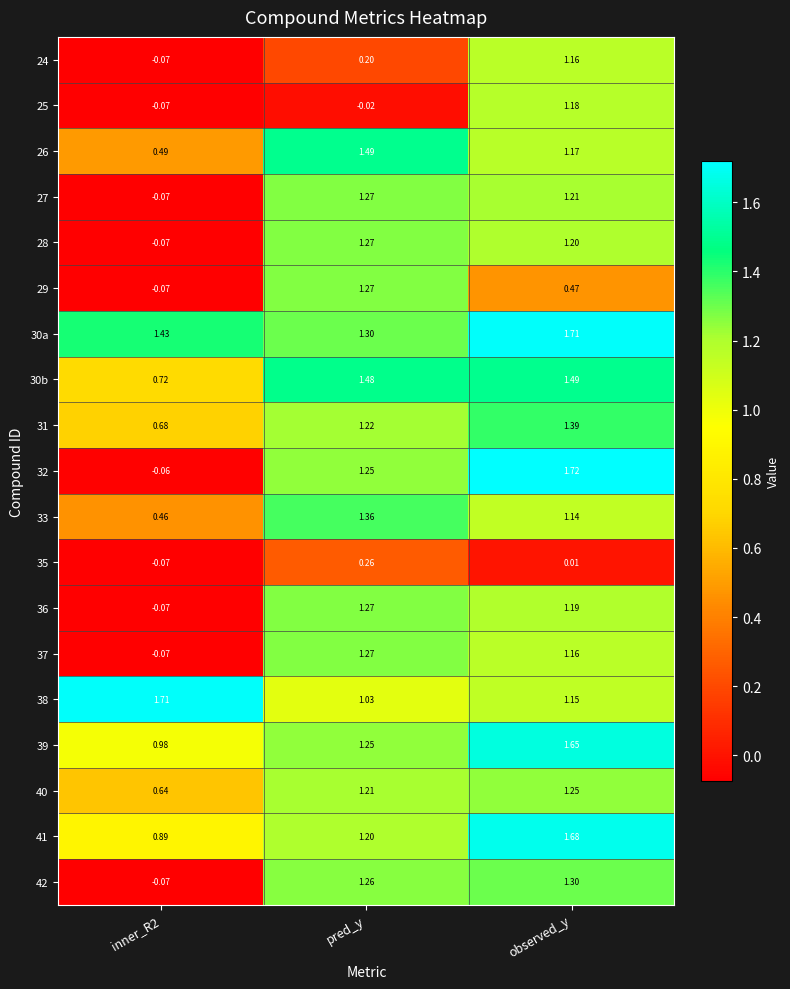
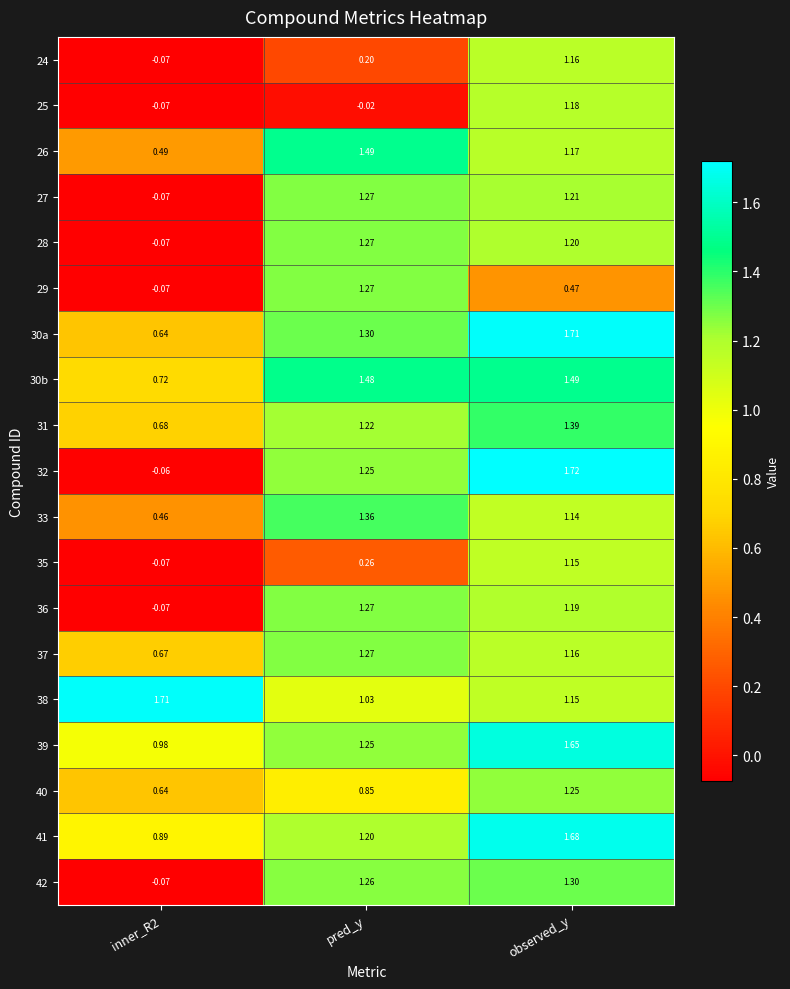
30a, inner_R2: 1.43 -> 0.64
35, observed_y: 0.01 -> 1.15
37, inner_R2: -0.07 -> 0.67
40, pred_y: 1.21 -> 0.85
